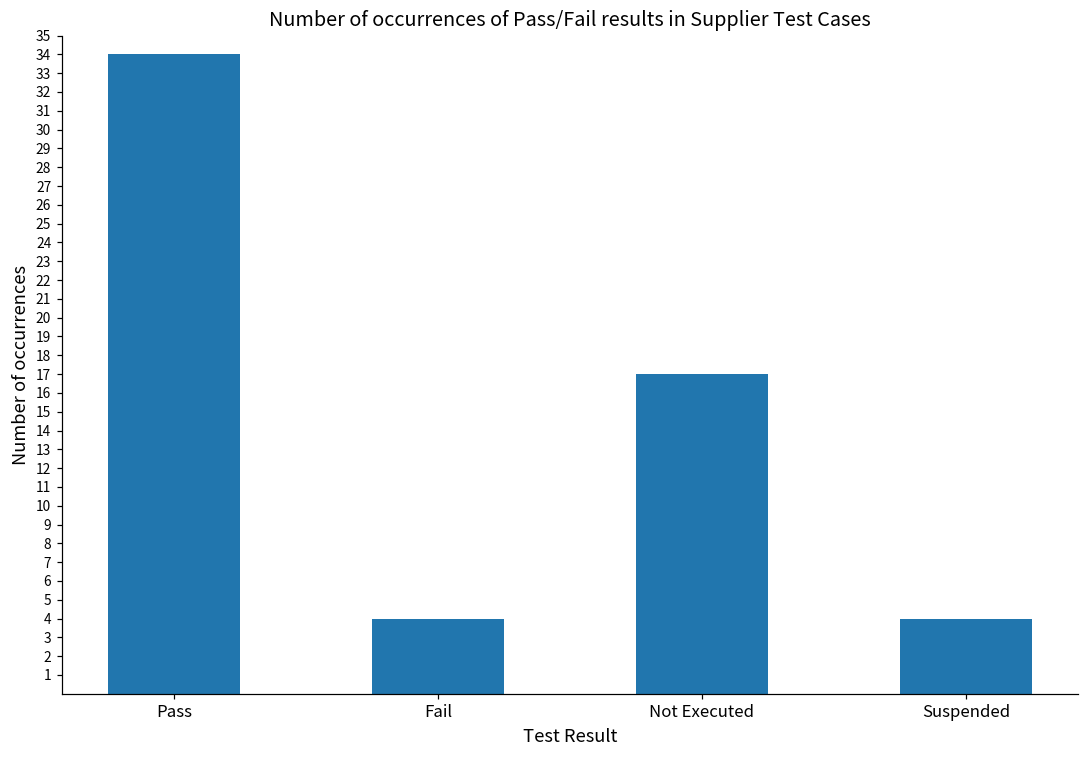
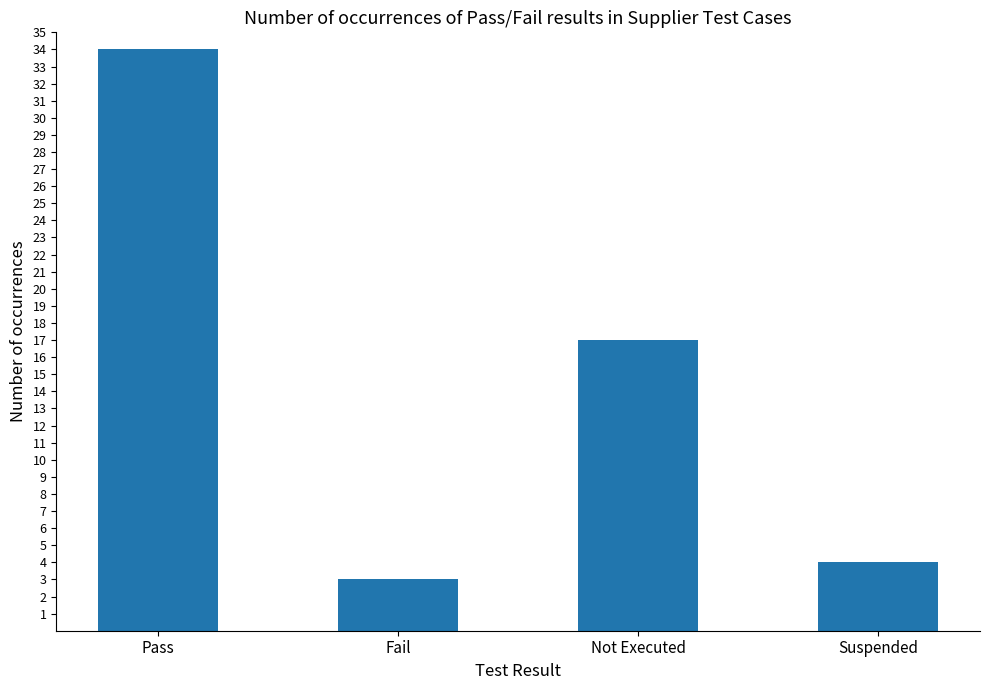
Fail: 4 -> 3
